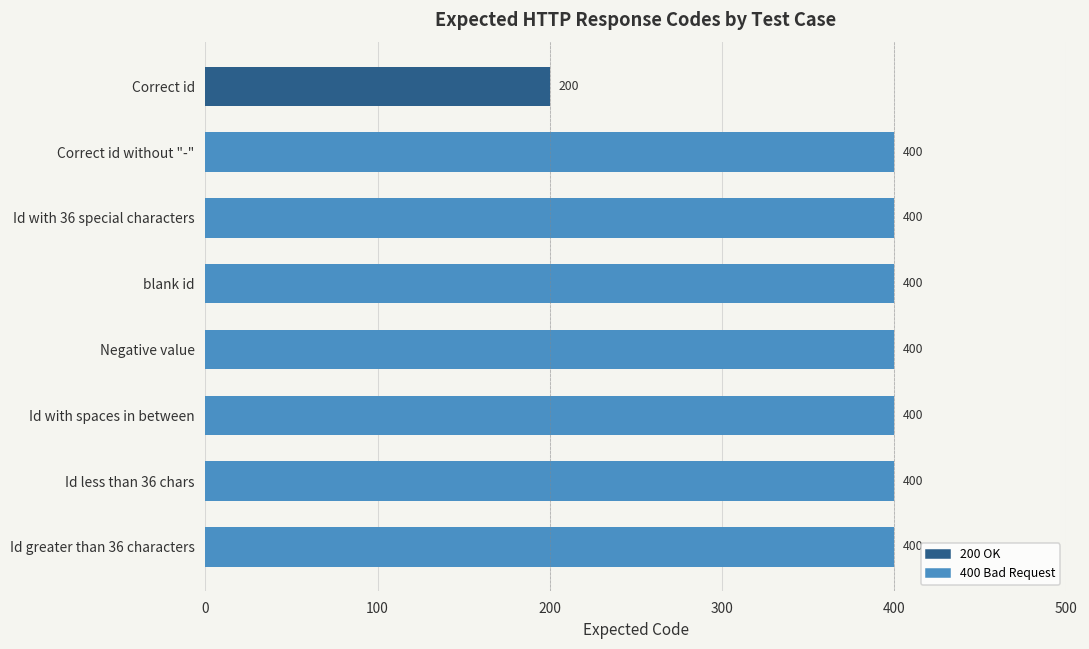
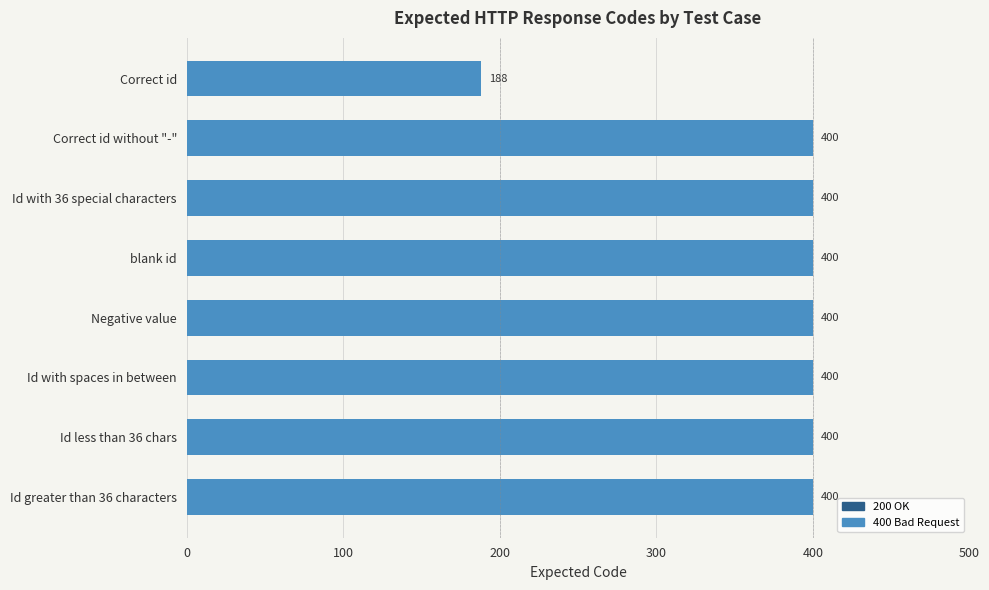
Correct id: 200 -> 188
